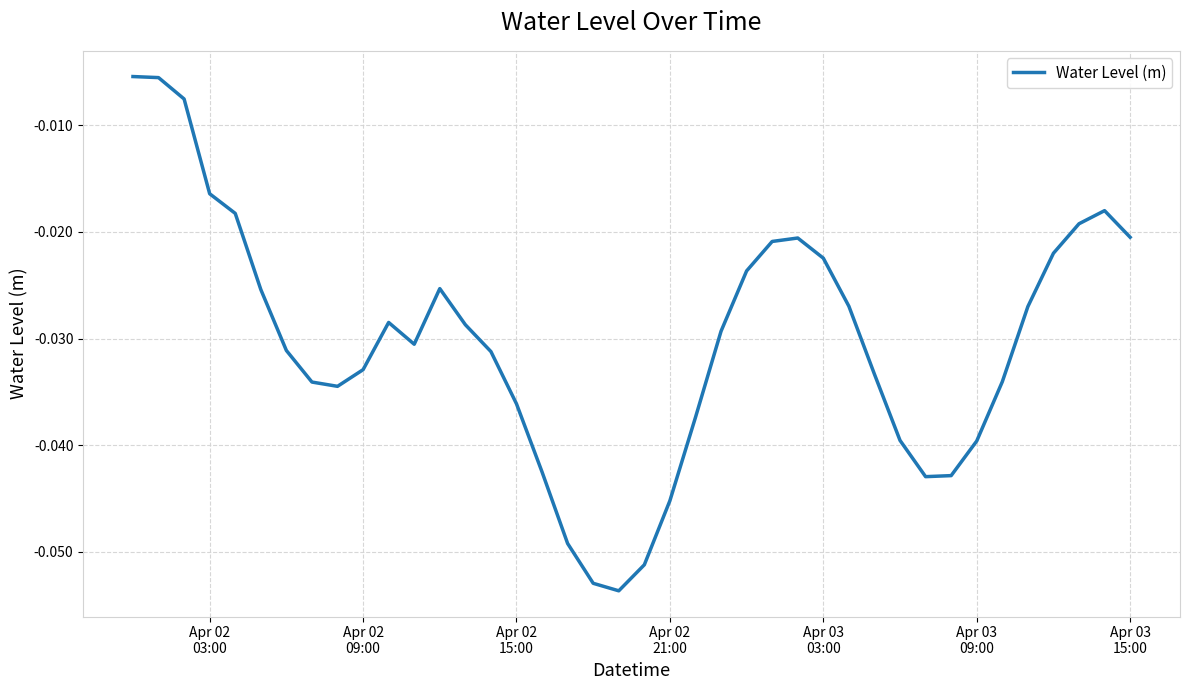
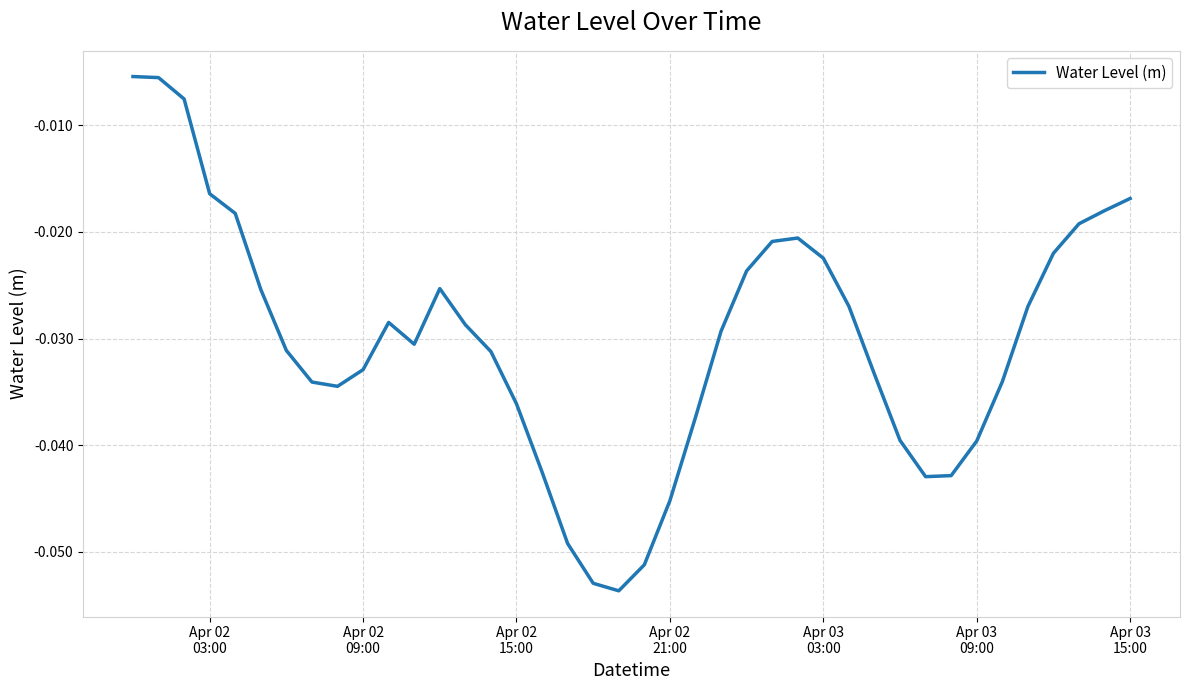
Apr 03 15:00: -0.0205 -> -0.0169
